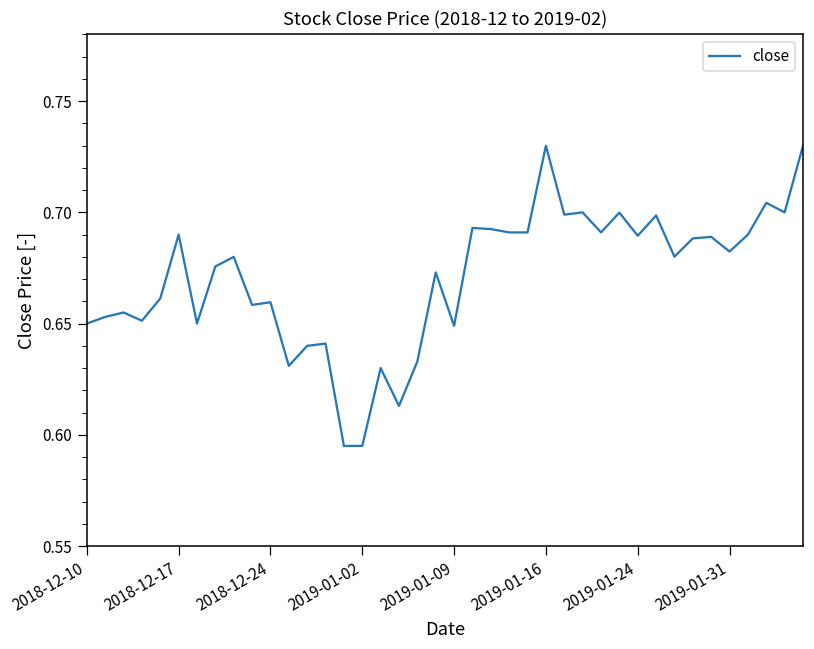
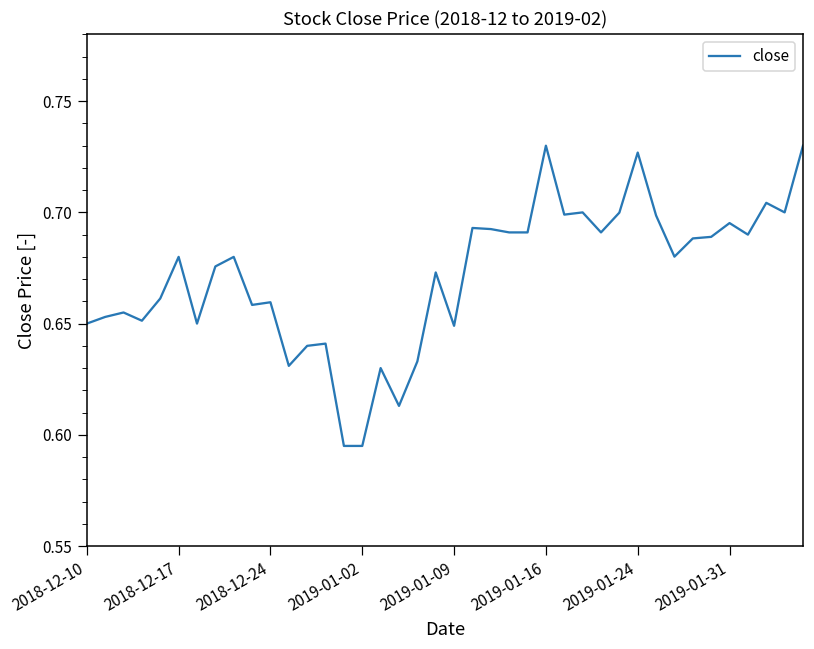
2018-12-17: 0.69 -> 0.68
2019-01-24: 0.690 -> 0.727
2019-01-31: 0.682 -> 0.695
